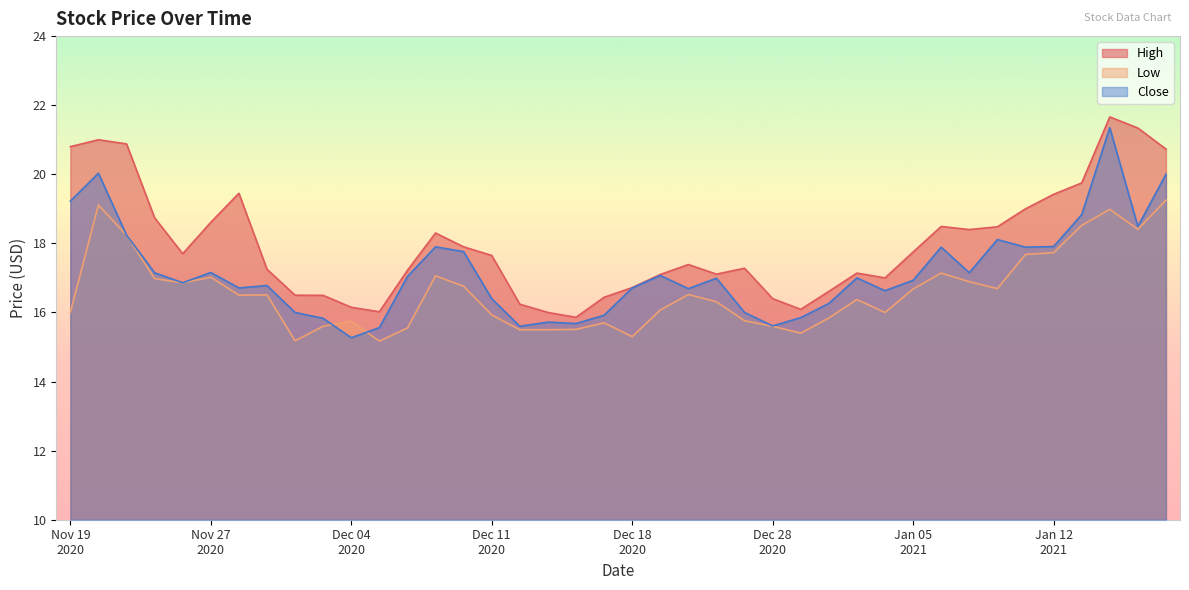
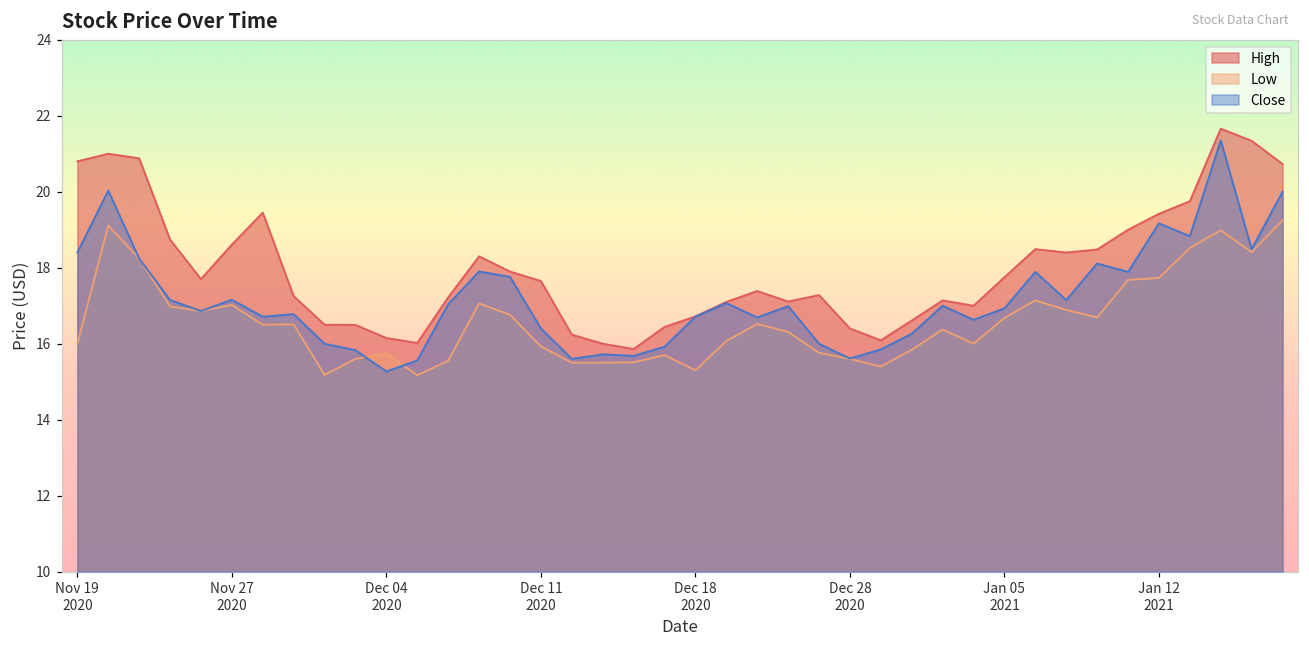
Close, Nov 19 2020: 19.2 -> 18.4
Close, Jan 12 2021: 17.9 -> 19.2
